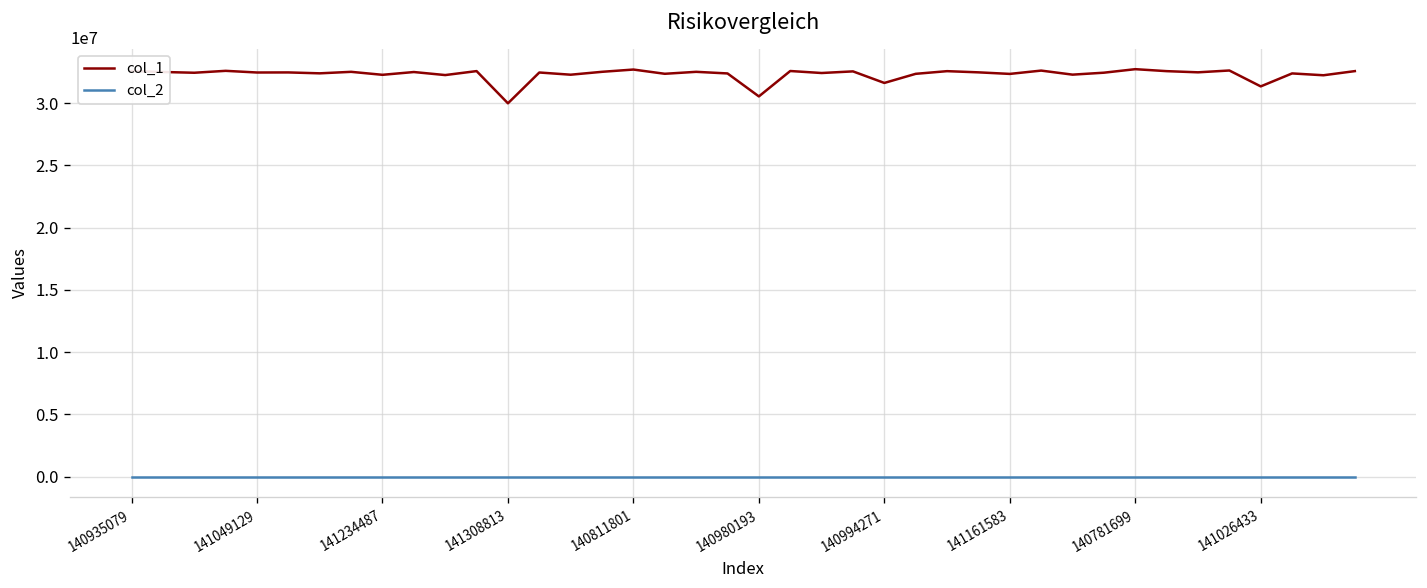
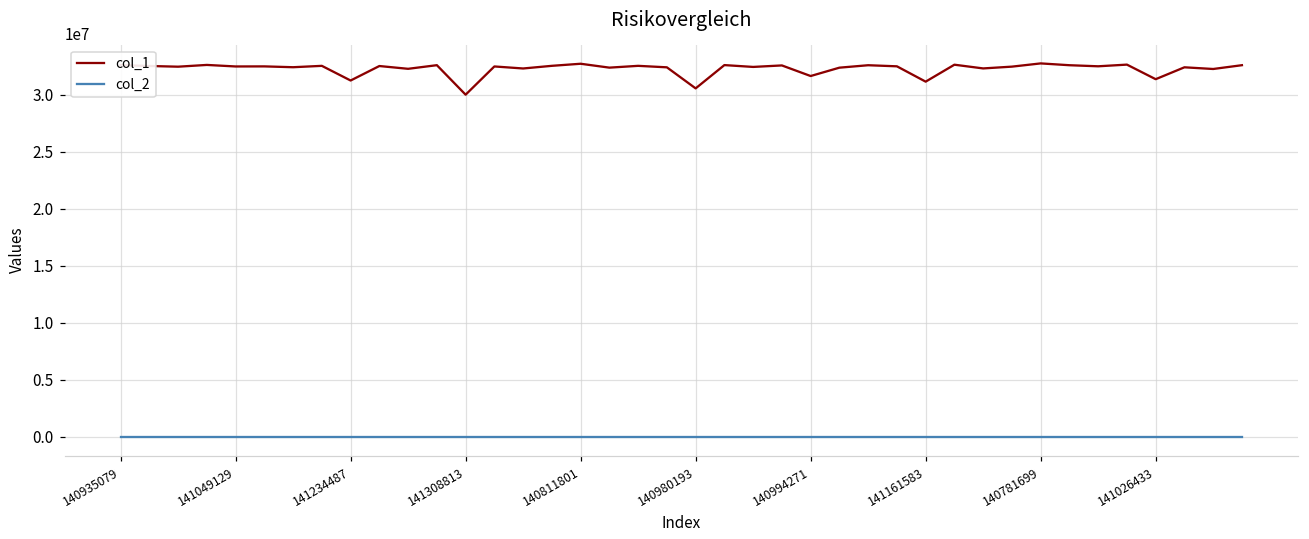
col_1, 141234487: 32300000 -> 31200000
col_1, 141161583: 32300000 -> 31100000
